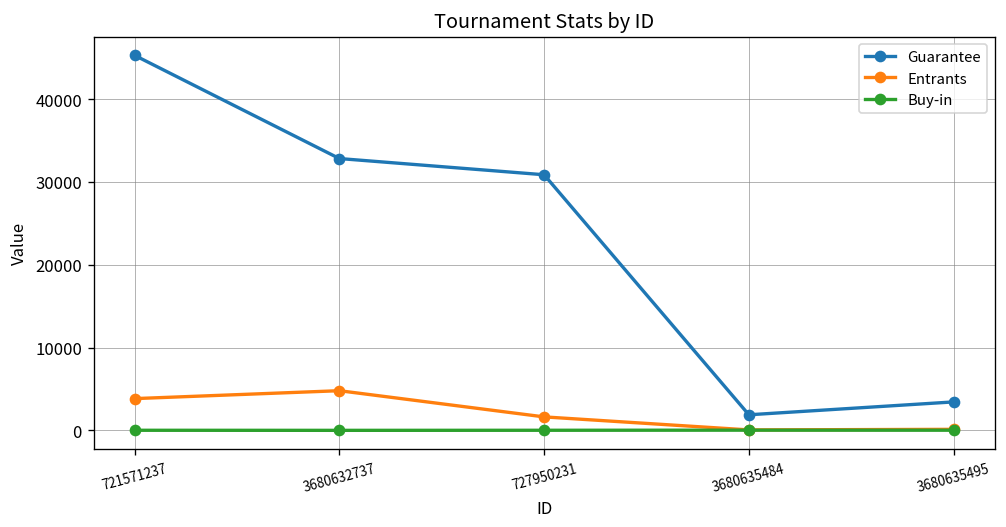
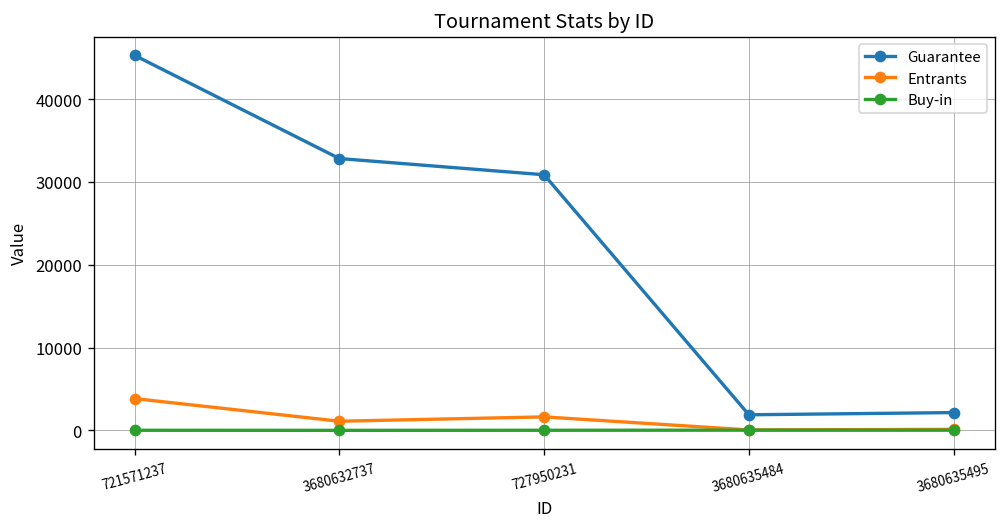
Entrants, 3680632737: 5000 -> 1000
Guarantee, 3680635495: 3000 -> 2000
